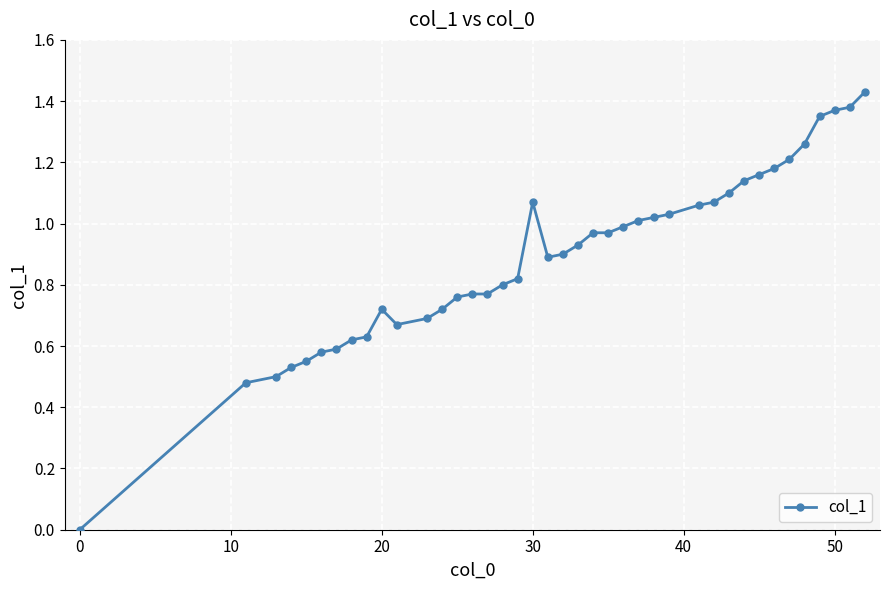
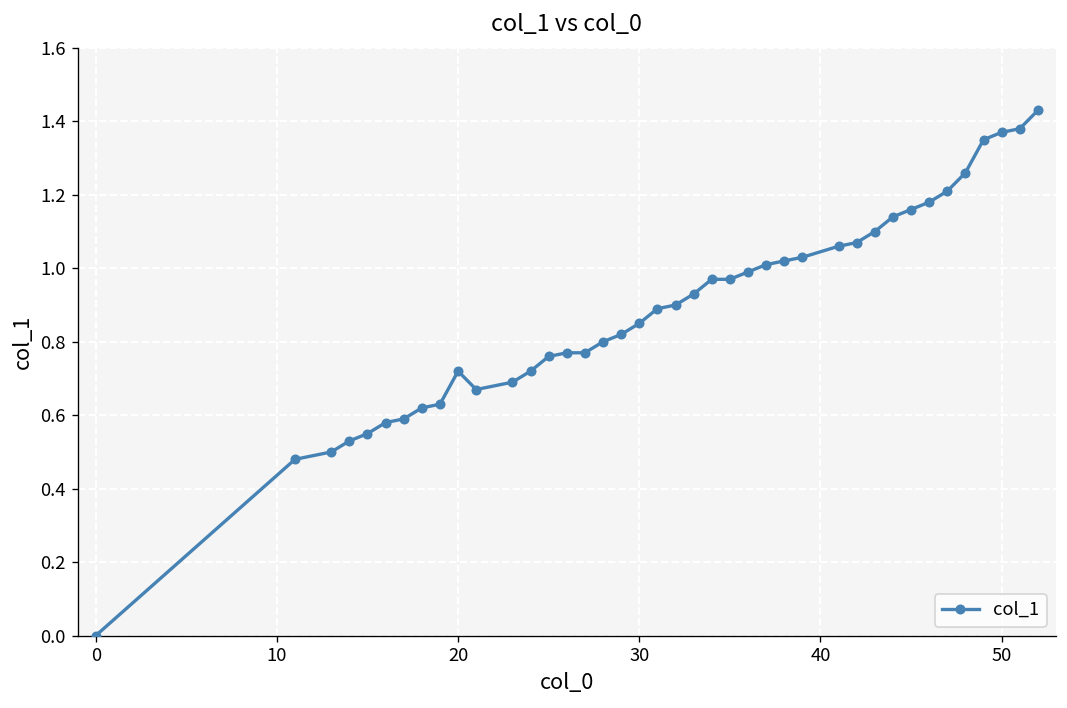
30: 1.07 -> 0.85
